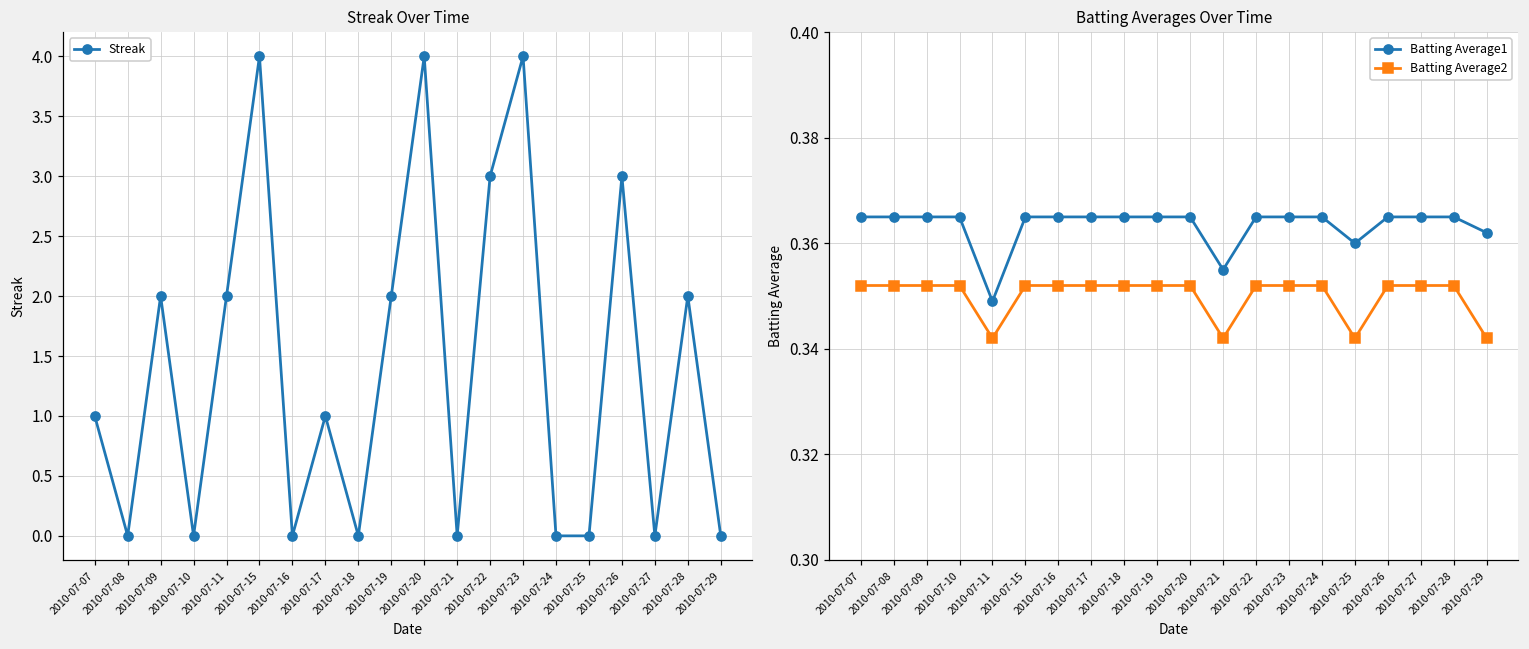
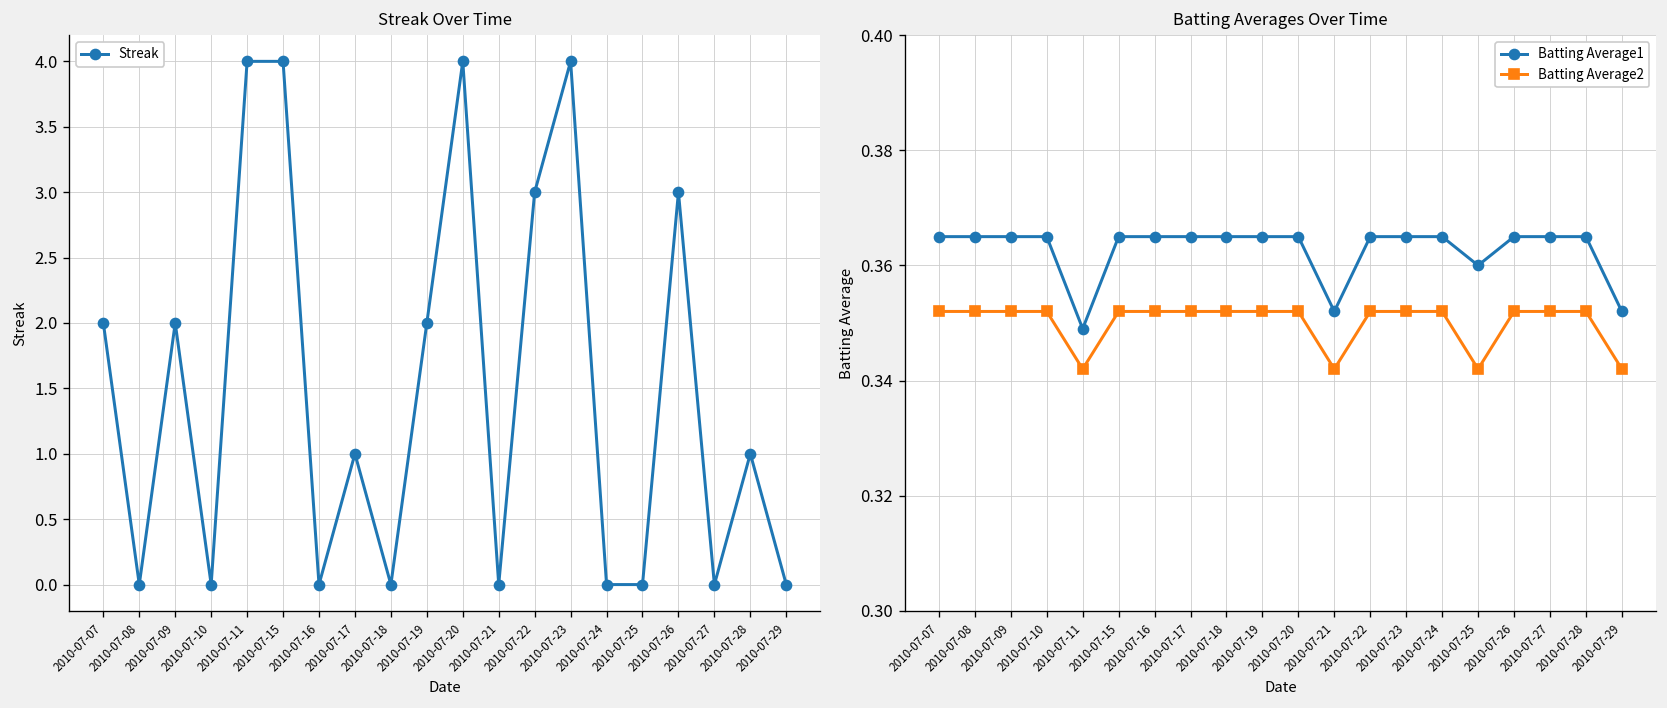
Streak Over Time, 2010-07-07: 1 -> 2
Streak Over Time, 2010-07-11: 2 -> 4
Streak Over Time, 2010-07-28: 2 -> 1
Batting Averages Over Time, Batting Average1, 2010-07-21: 0.355 -> 0.352
Batting Averages Over Time, Batting Average1, 2010-07-29: 0.362 -> 0.352
